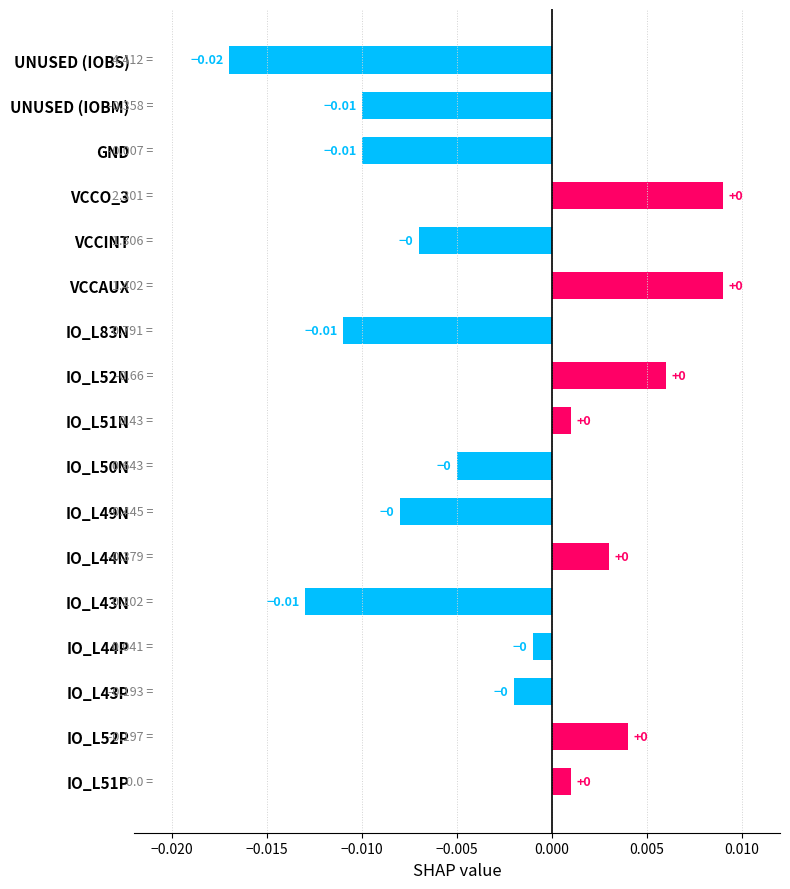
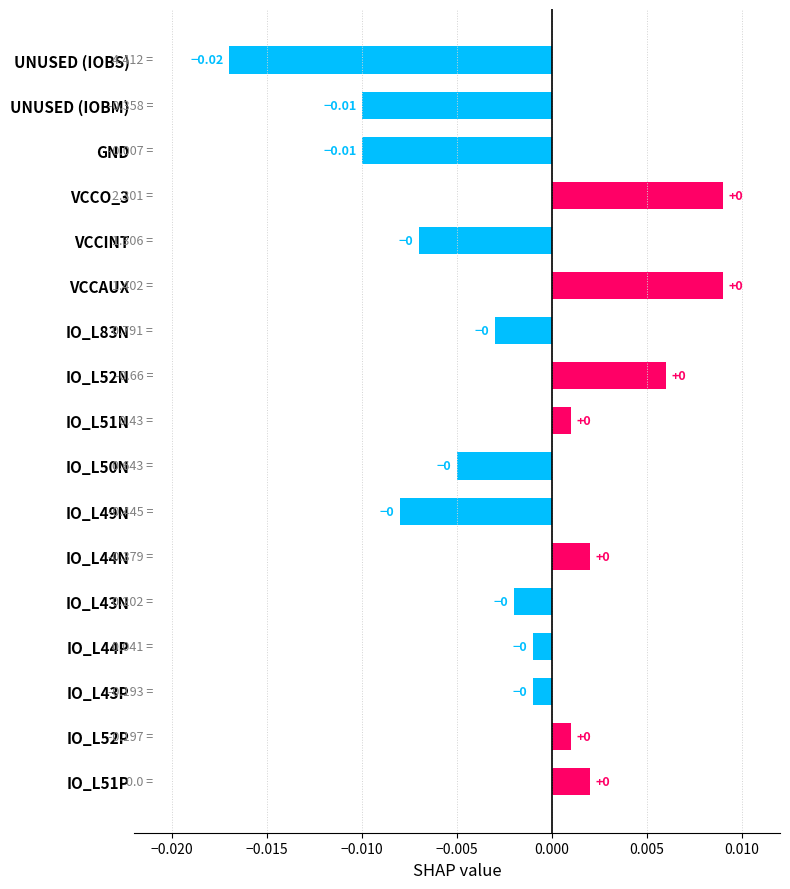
IO_L83N: -0.01 -> -0
IO_L44N: 0.003 -> 0.002
IO_L43N: -0.01 -> -0
IO_L43P: -0.002 -> -0.001
IO_L52P: 0.004 -> 0.001
IO_L51P: 0.001 -> 0.002
